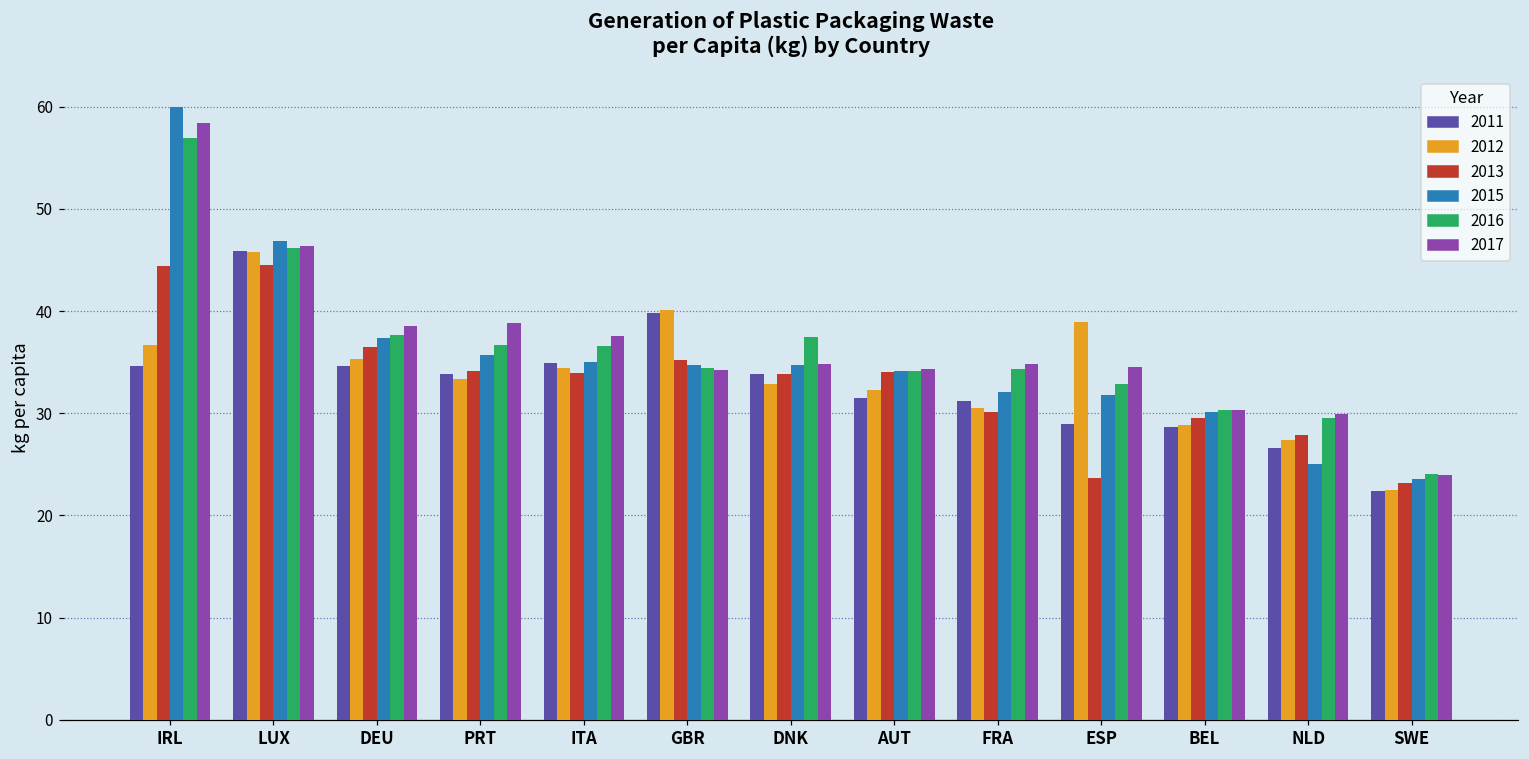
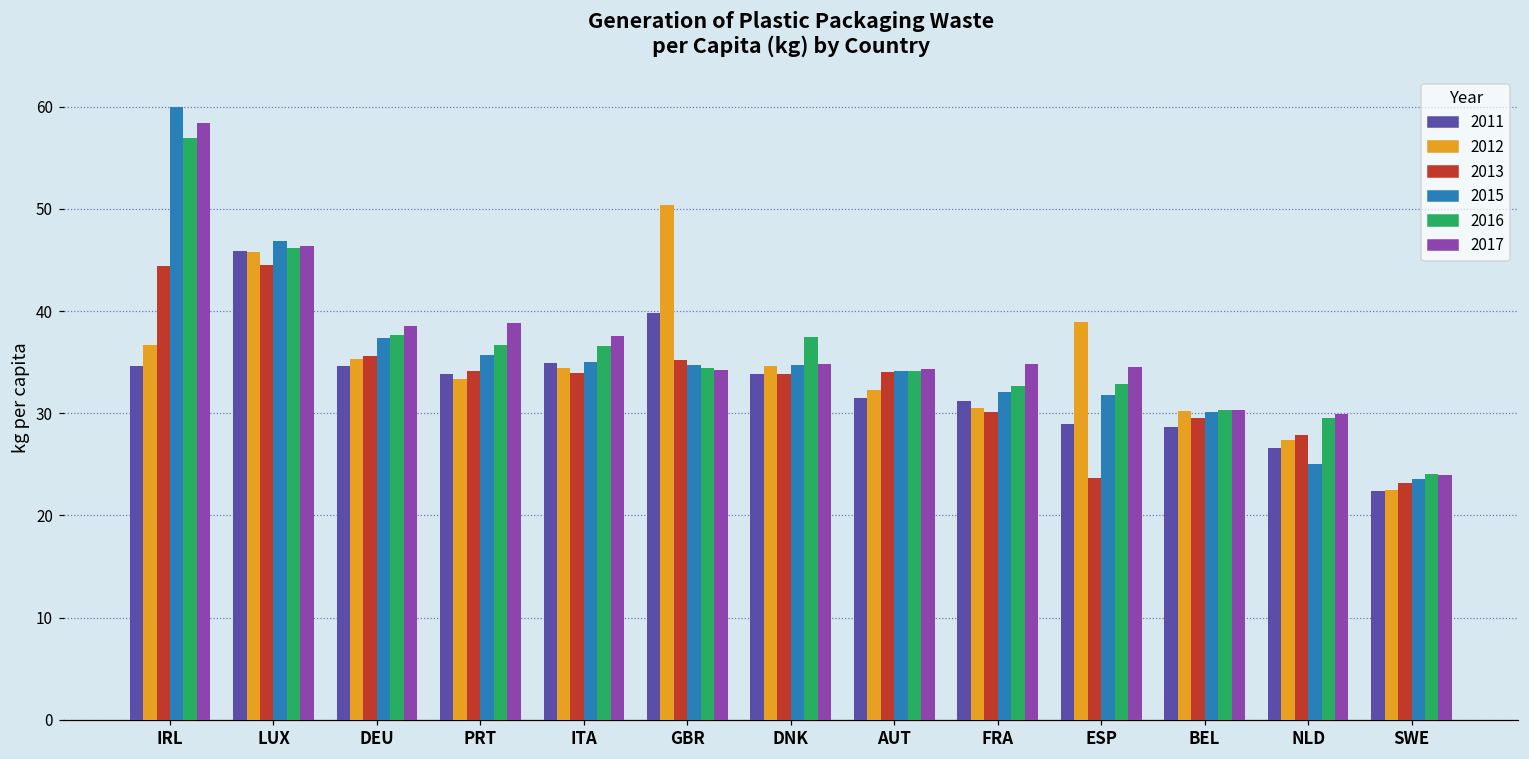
2013, DEU: 37 -> 36
2012, GBR: 40 -> 50
2012, DNK: 33 -> 35
2016, FRA: 34 -> 33
2012, BEL: 29 -> 30
